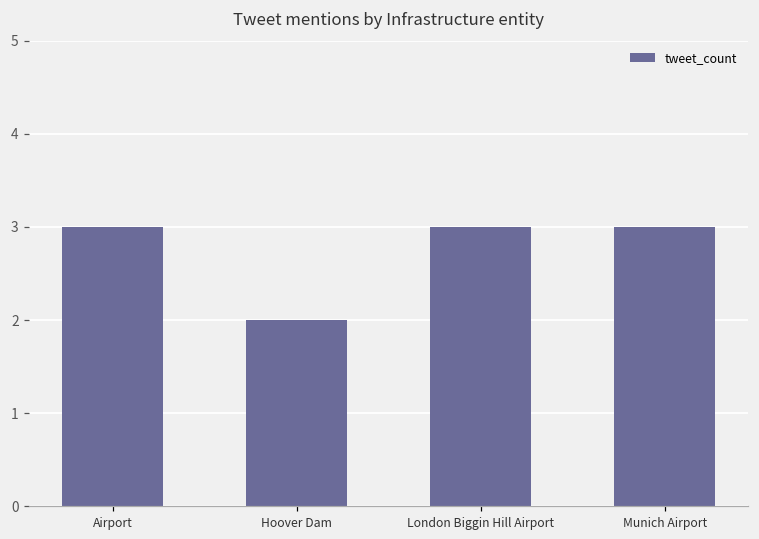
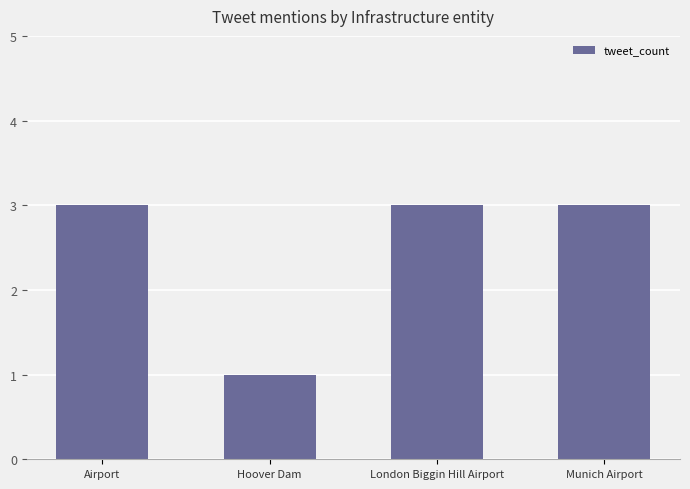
Hoover Dam: 2 -> 1
